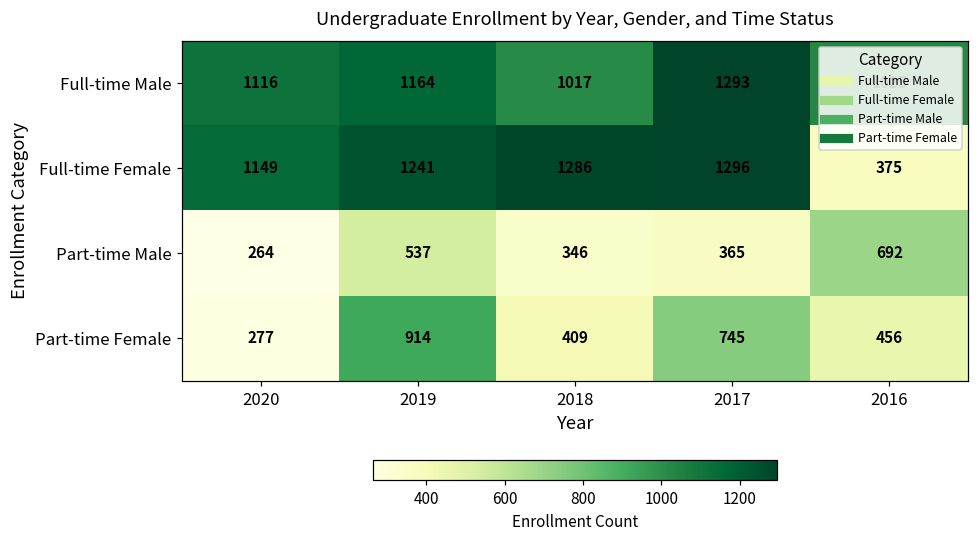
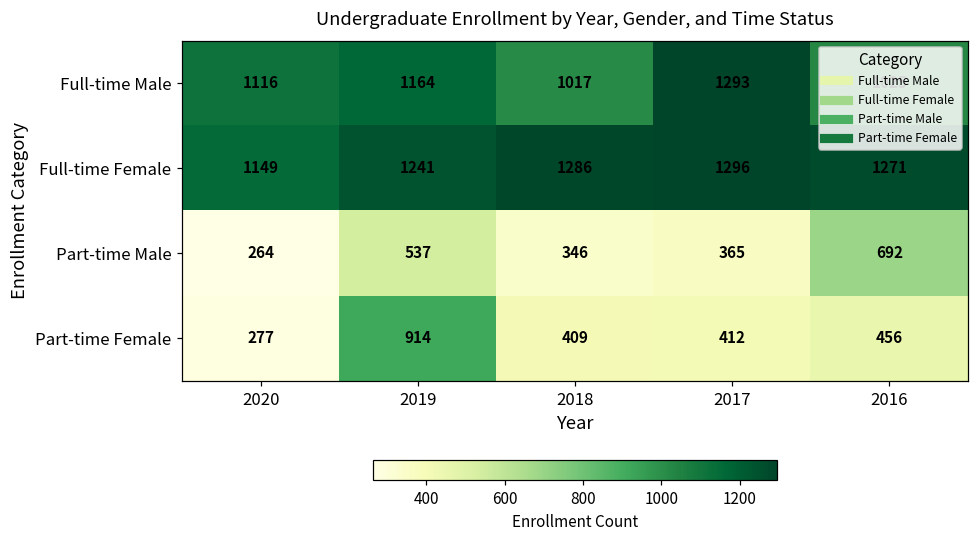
Full-time Female, 2016: 375 -> 1271
Part-time Female, 2017: 745 -> 412
